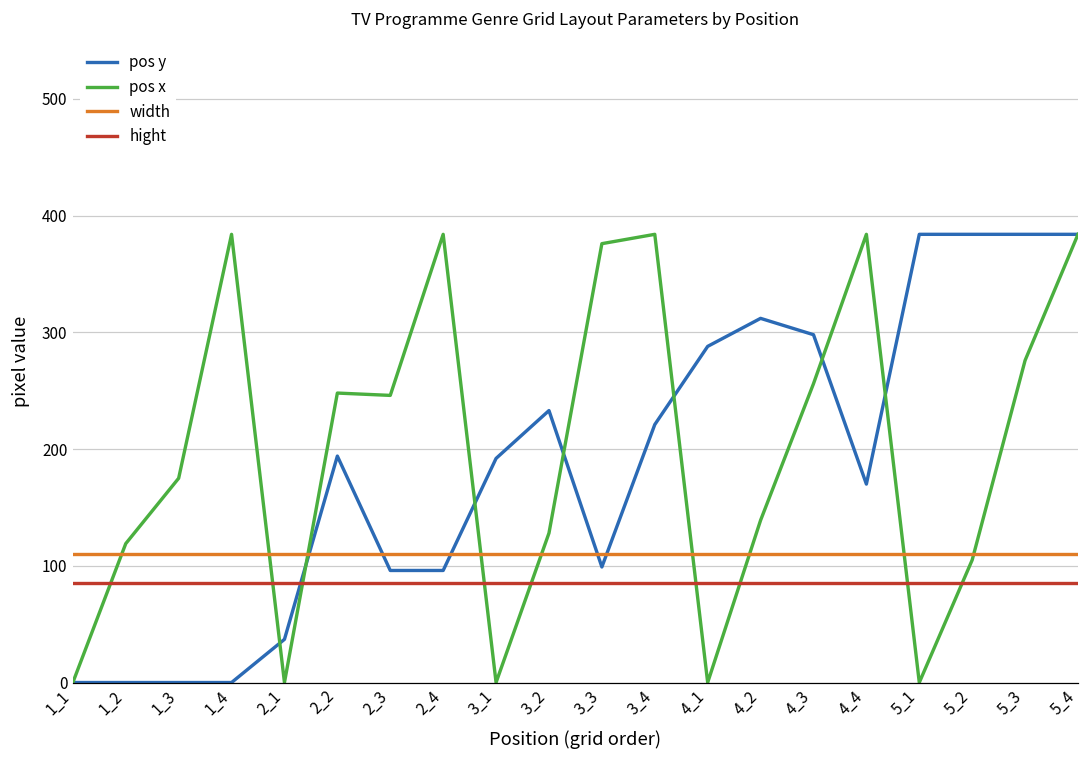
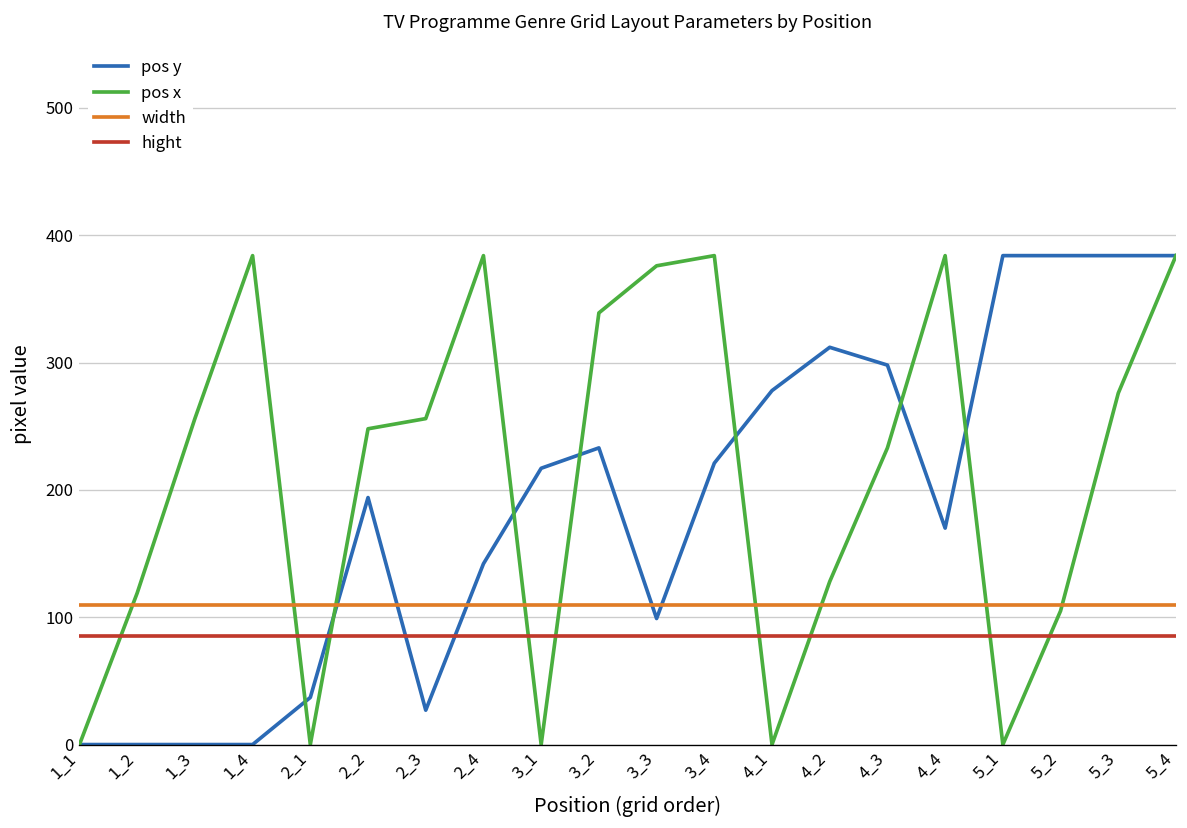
pos x, 1_3: 175 -> 256
pos y, 2_3: 96 -> 27
pos x, 2_3: 246 -> 256
pos y, 2_4: 96 -> 142
pos y, 3_1: 192 -> 217
pos x, 3_2: 128 -> 339
pos y, 4_1: 288 -> 278
pos x, 4_2: 139 -> 128
pos x, 4_3: 256 -> 233
